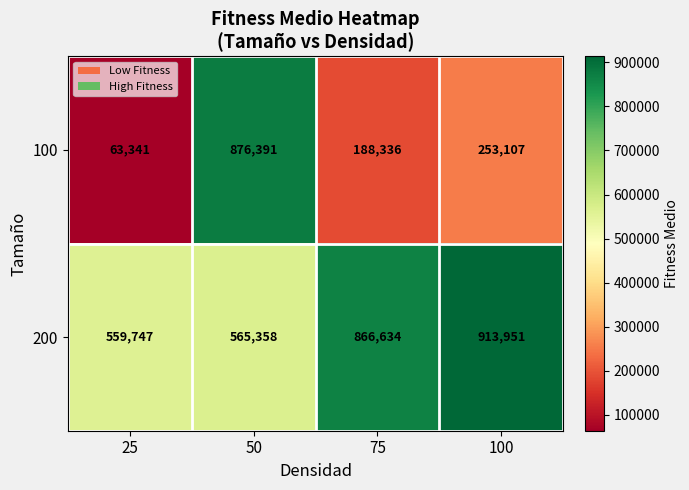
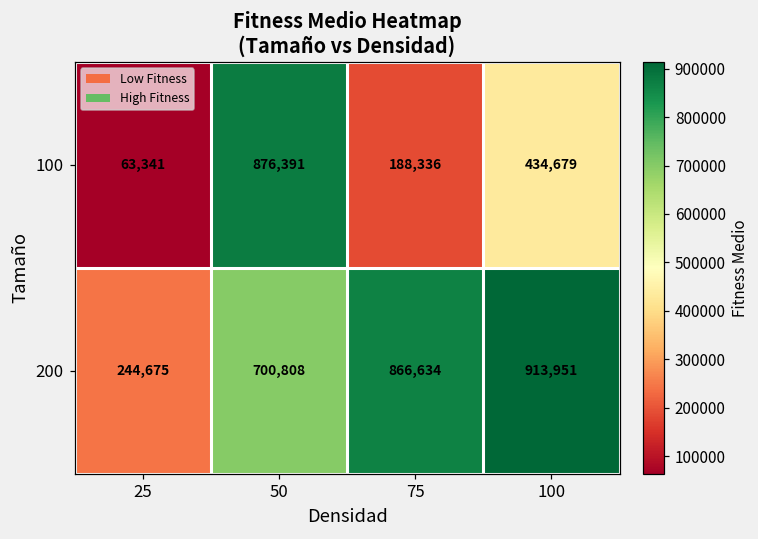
100, 100: 253,107 -> 434,679
200, 25: 559,747 -> 244,675
200, 50: 565,358 -> 700,808
